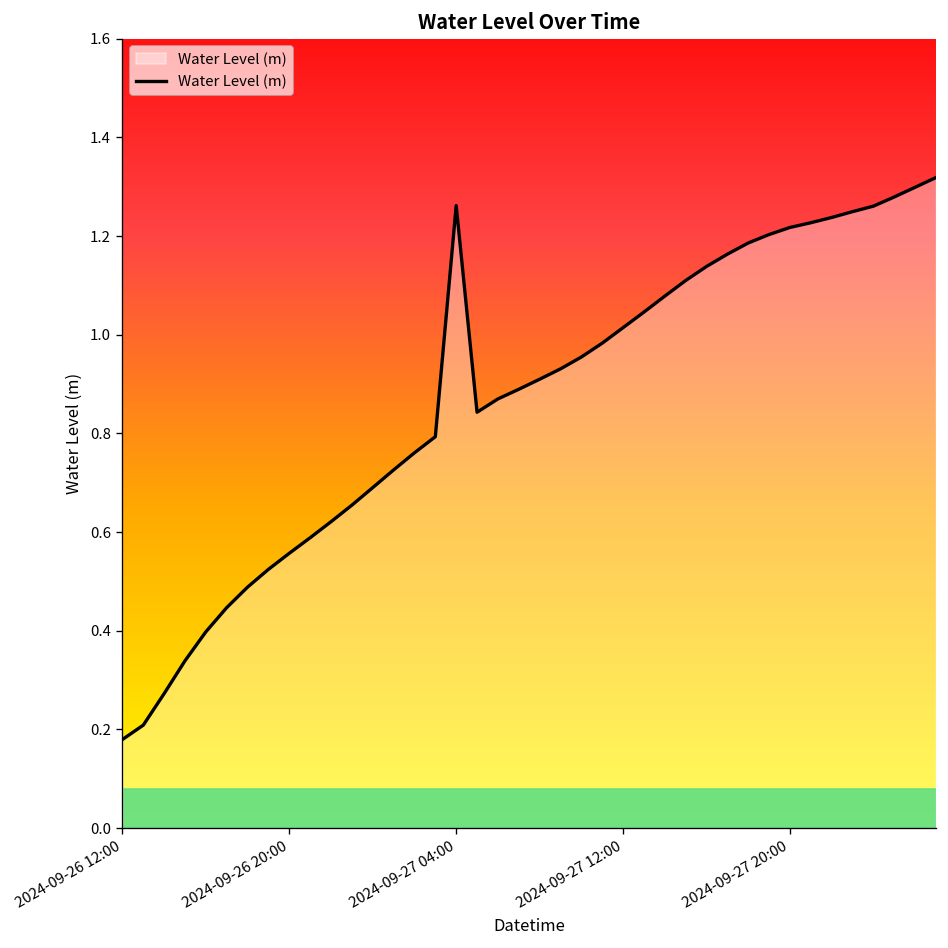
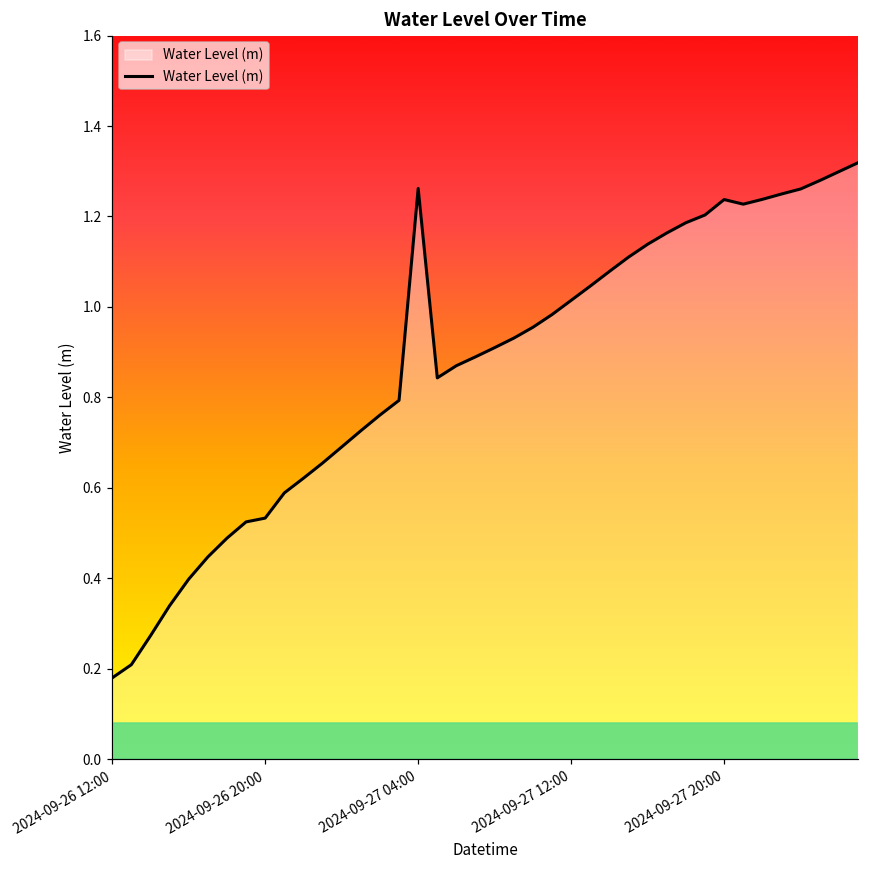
2024-09-26 20:00: 0.56 -> 0.53
2024-09-27 20:00: 1.22 -> 1.24
